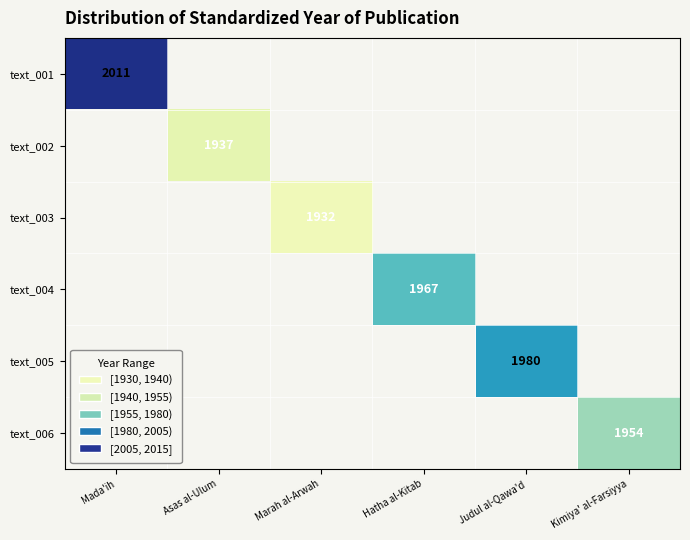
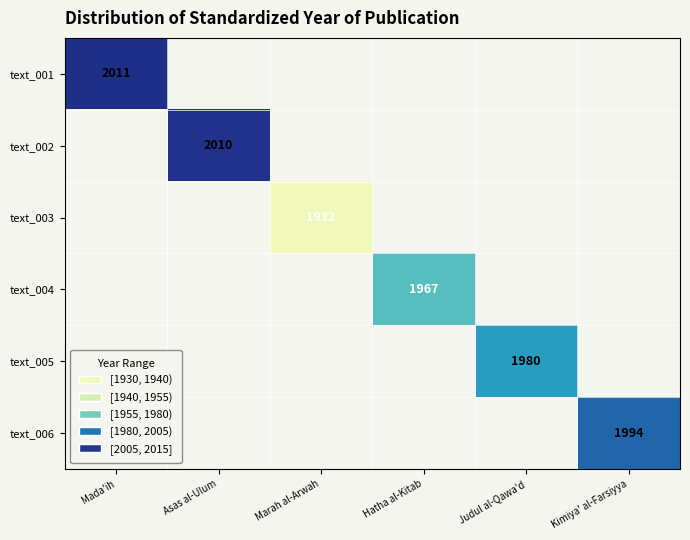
text_002, Asas al-Ulum: 1937 -> 2010
text_006, Kimiya' al-Farsiyya: 1954 -> 1994
